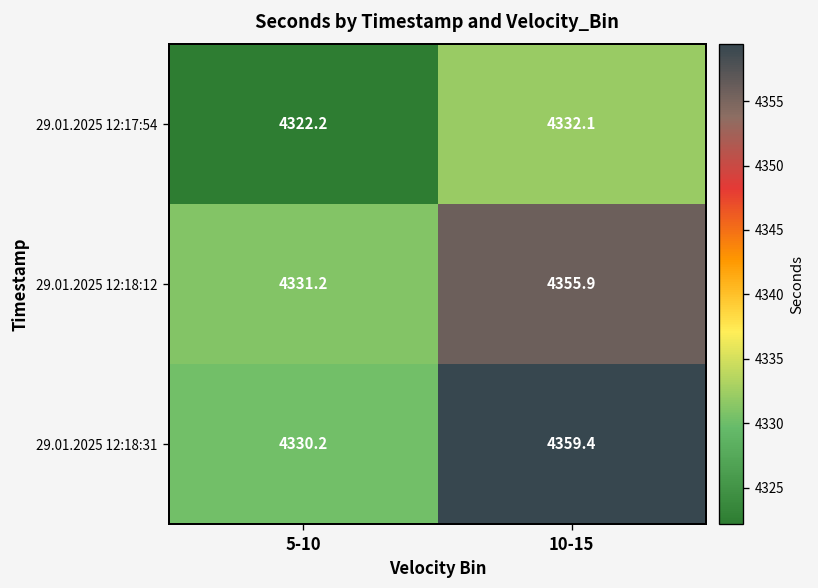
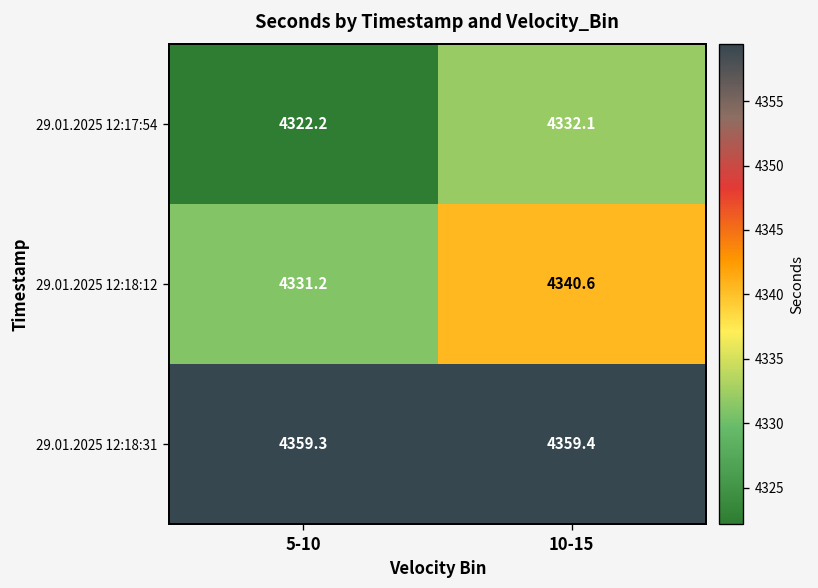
29.01.2025 12:18:12, 10-15: 4355.9 -> 4340.6
29.01.2025 12:18:31, 5-10: 4330.2 -> 4359.3
